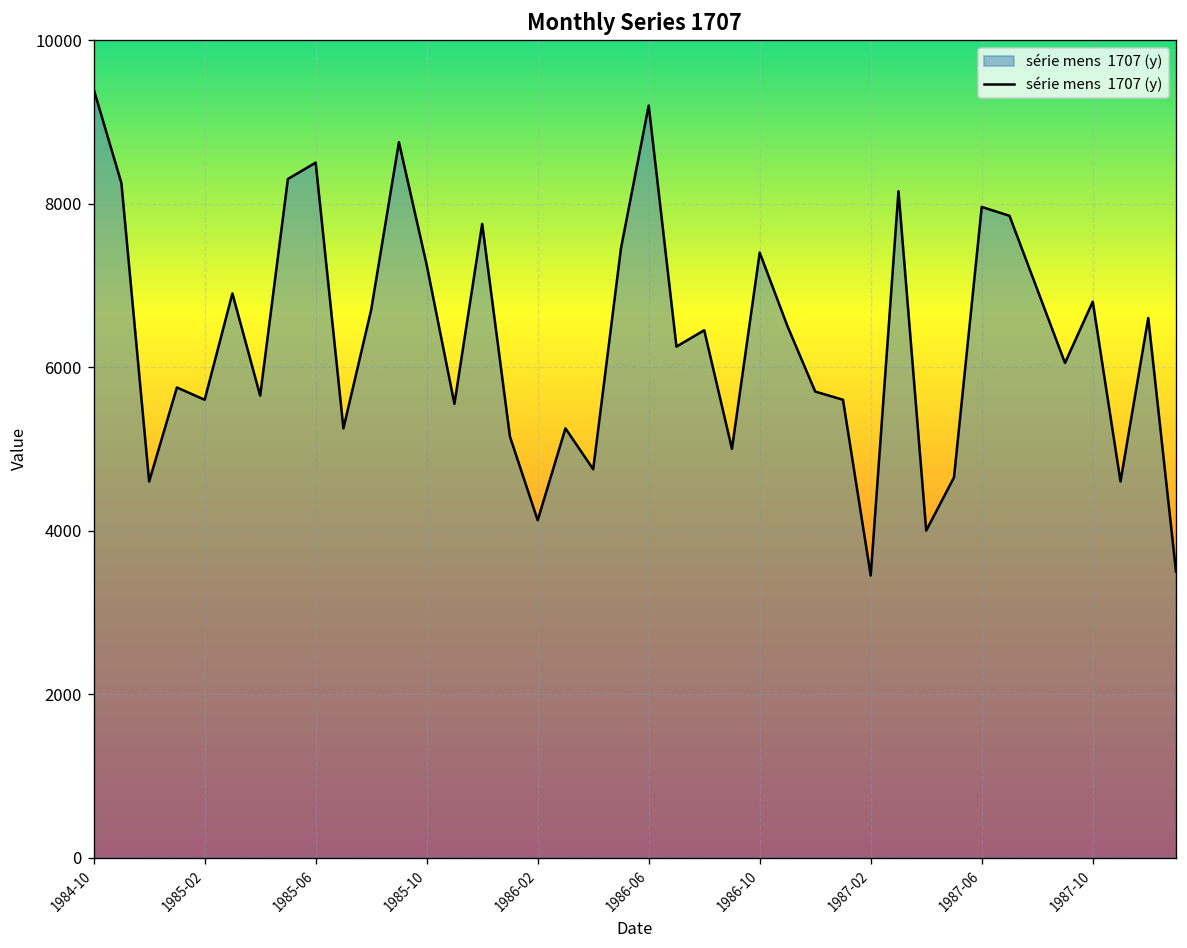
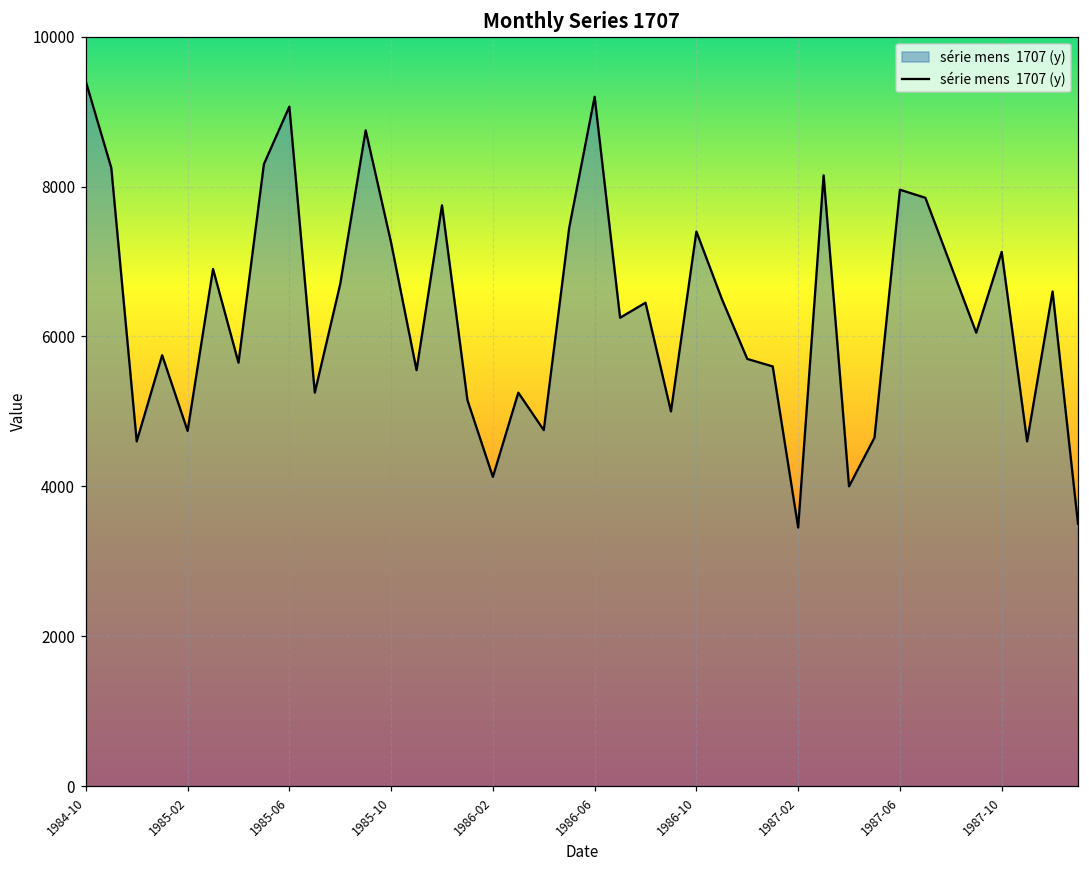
1985-02: 5600 -> 4700
1985-06: 8500 -> 9100
1987-10: 6800 -> 7100
